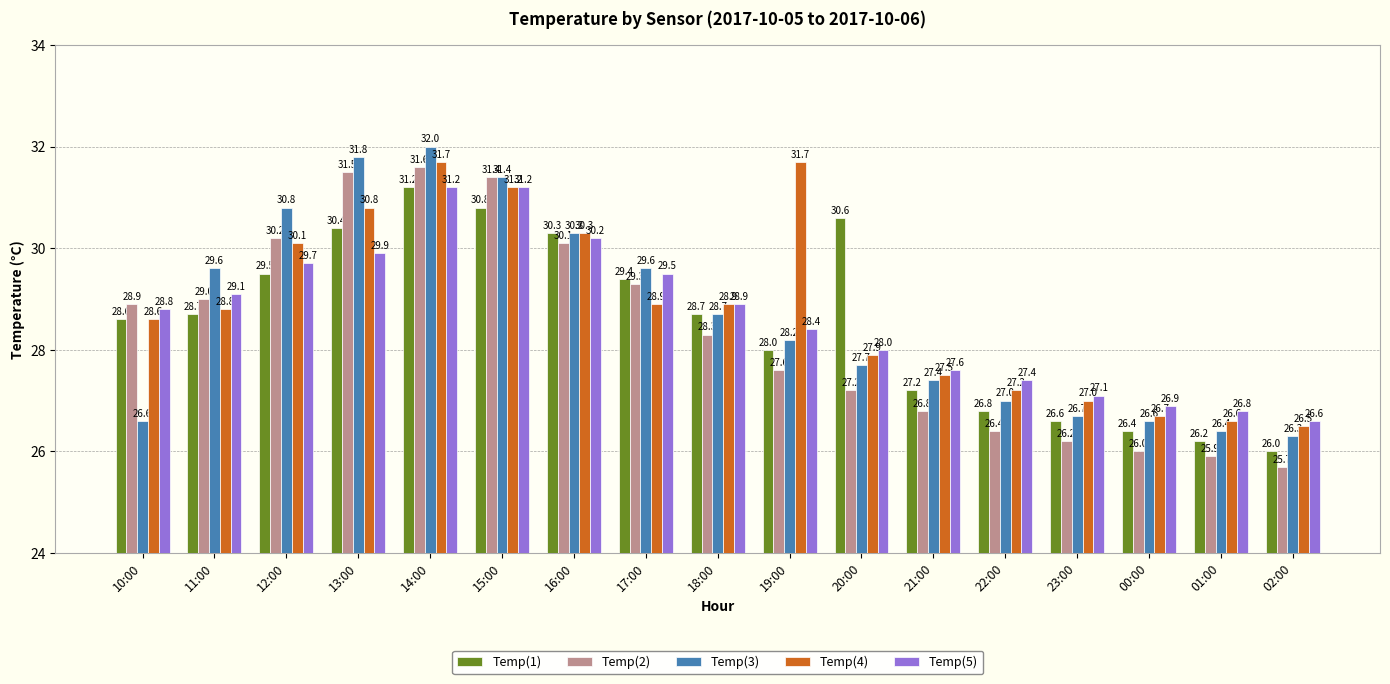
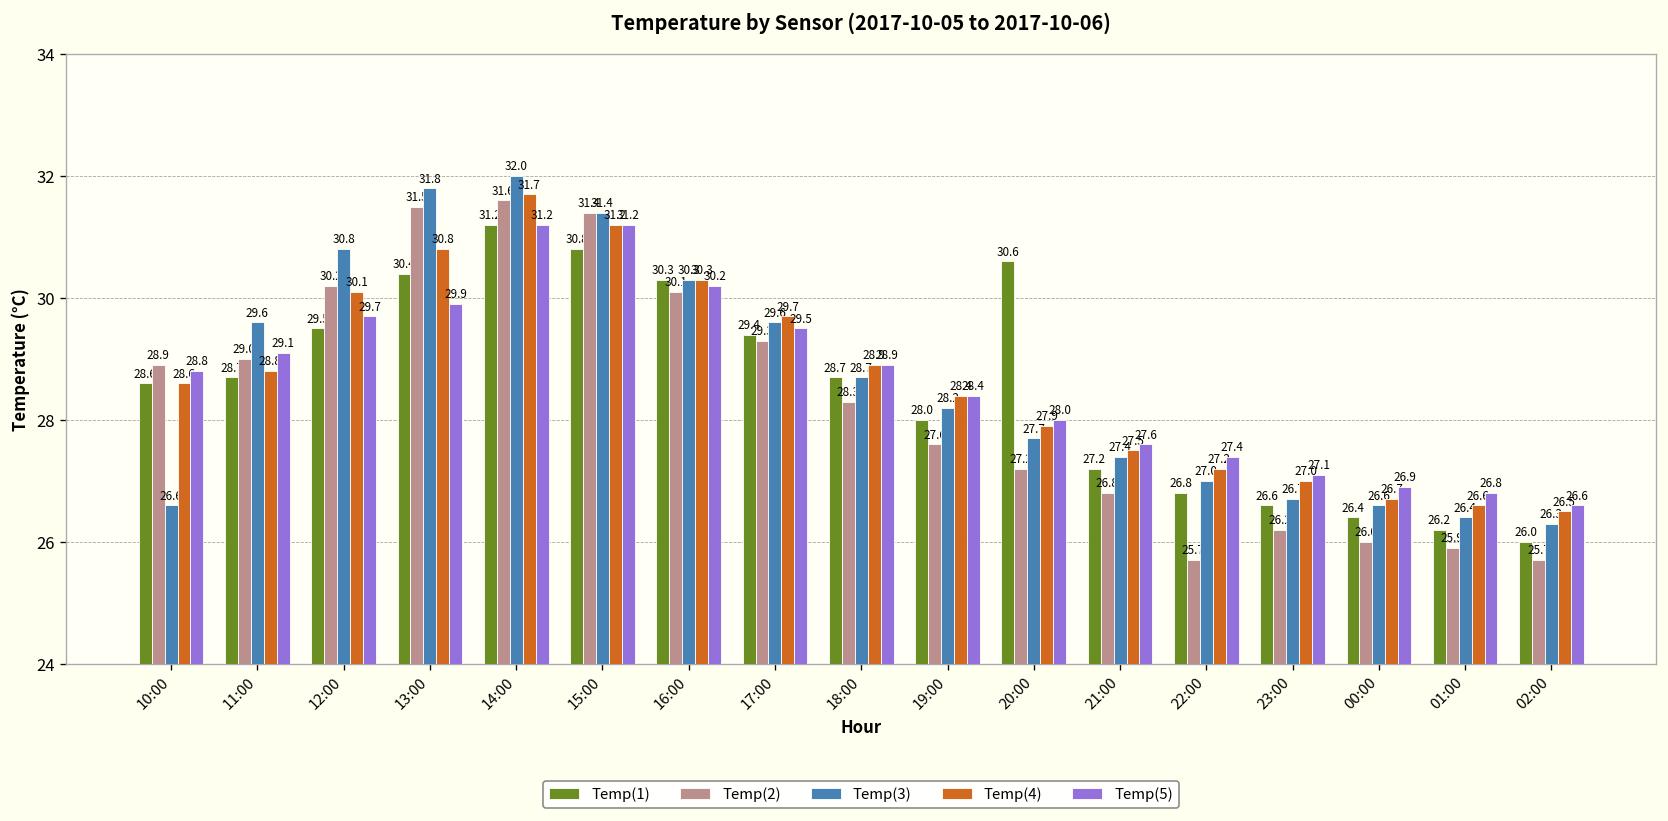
Temp(4), 17:00: 28.9 -> 29.7
Temp(4), 19:00: 31.7 -> 28.4
Temp(2), 22:00: 26.4 -> 25.7
